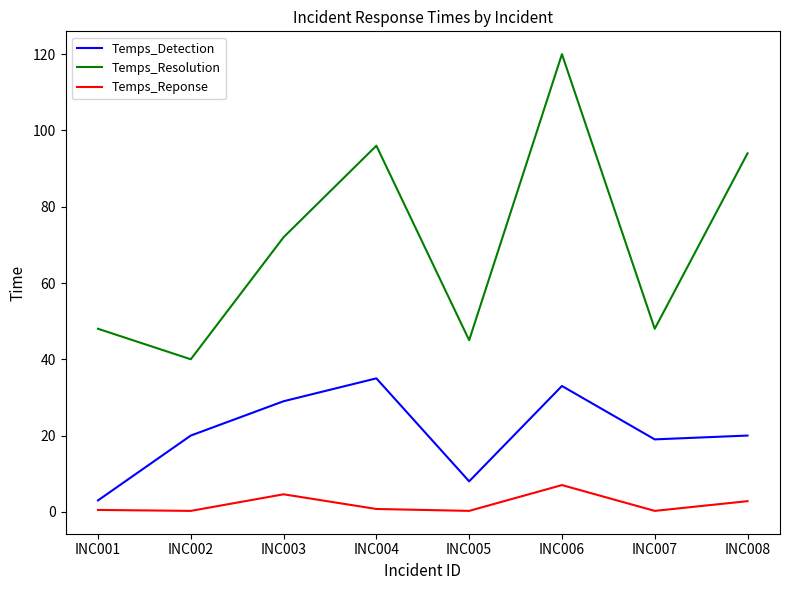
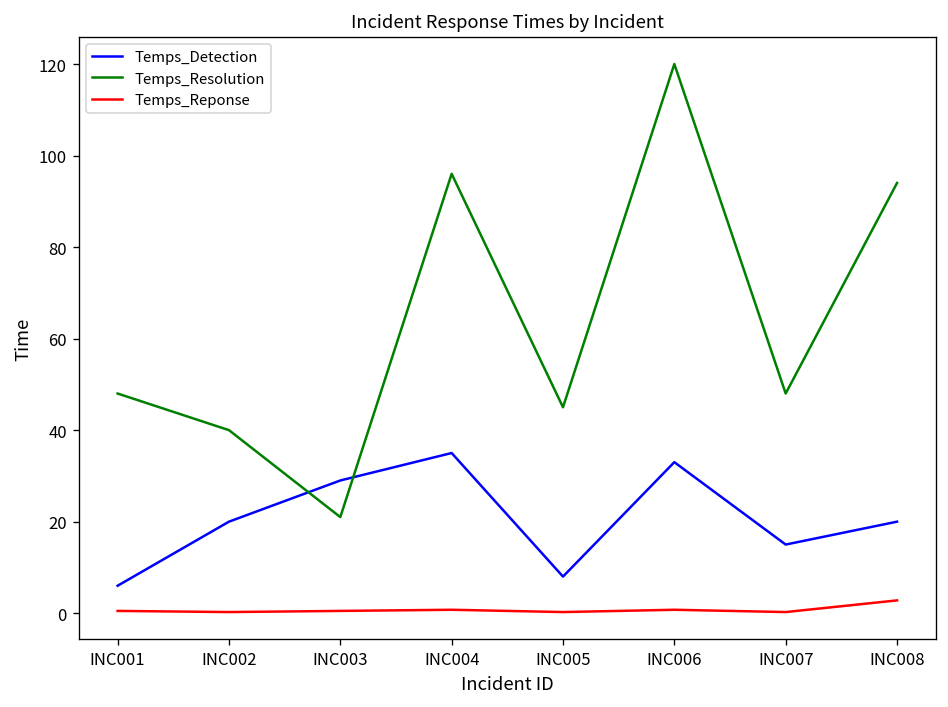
Temps_Detection, INC001: 3 -> 6
Temps_Resolution, INC003: 72 -> 21
Temps_Reponse, INC003: 5 -> 1
Temps_Reponse, INC006: 7 -> 1
Temps_Detection, INC007: 19 -> 15
